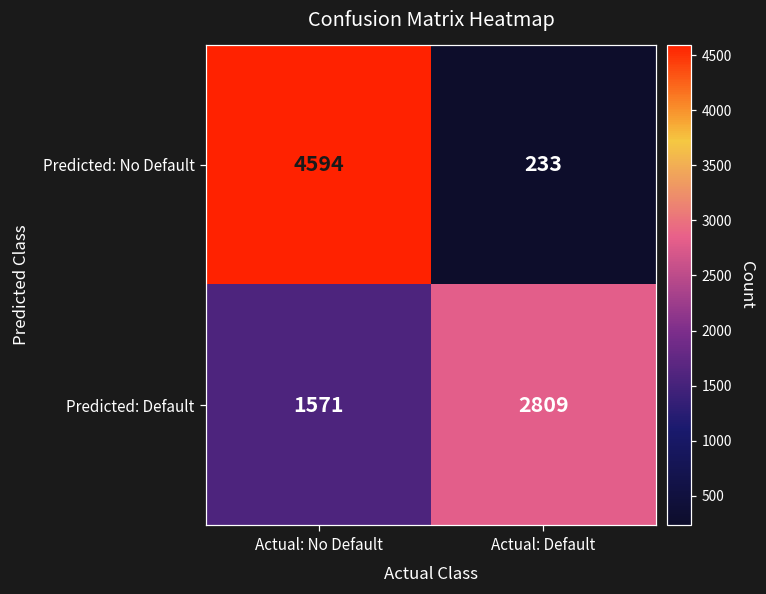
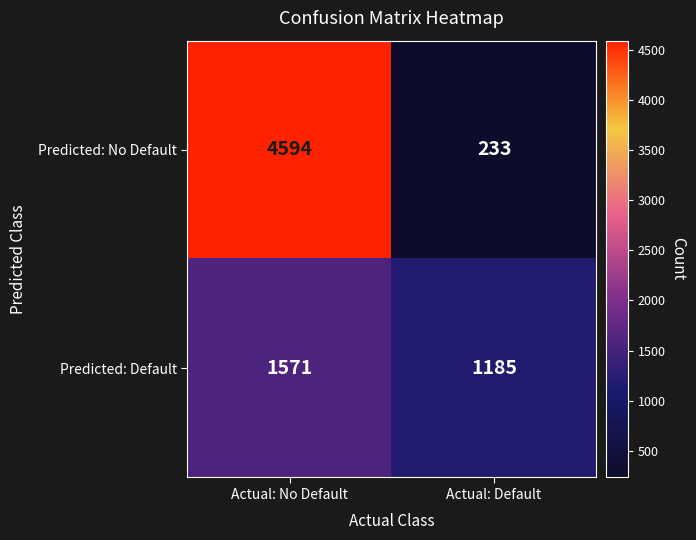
Predicted: Default, Actual: Default: 2809 -> 1185
